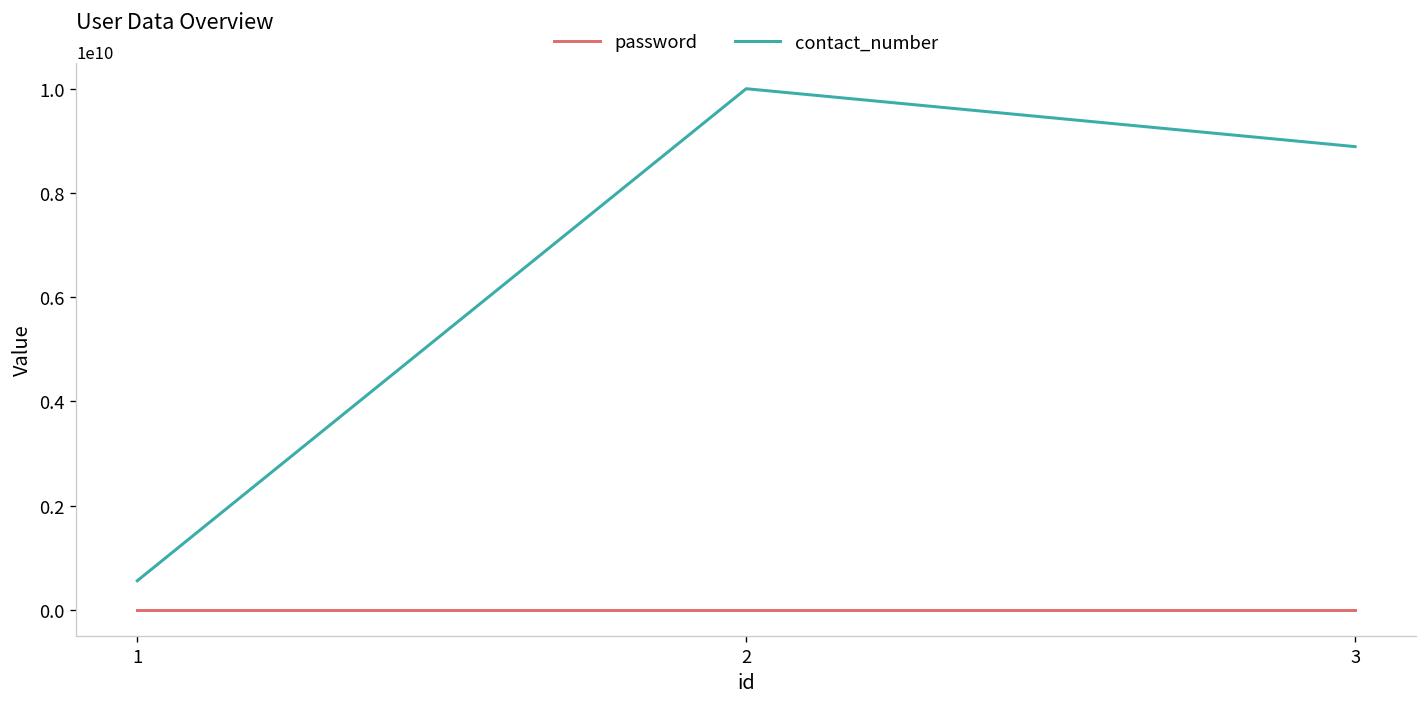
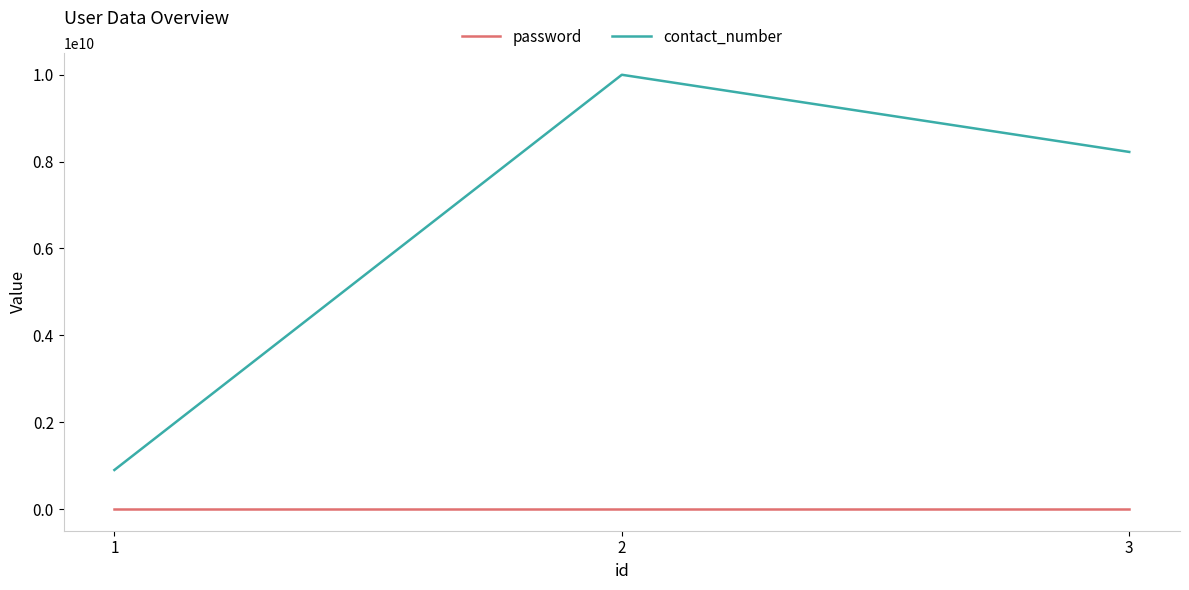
contact_number, 1: 600000000 -> 900000000
contact_number, 3: 8900000000 -> 8200000000
